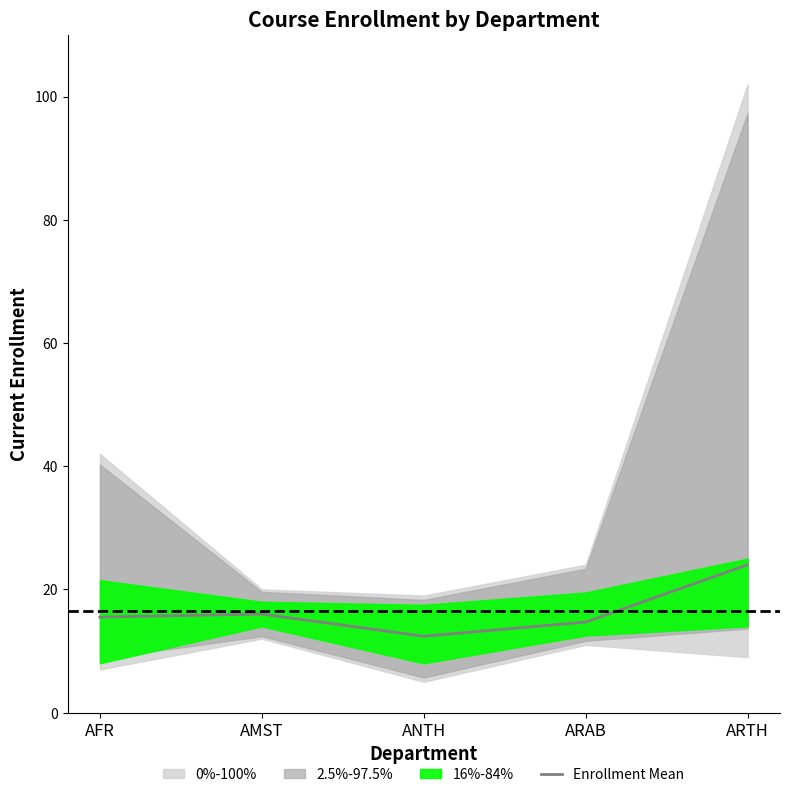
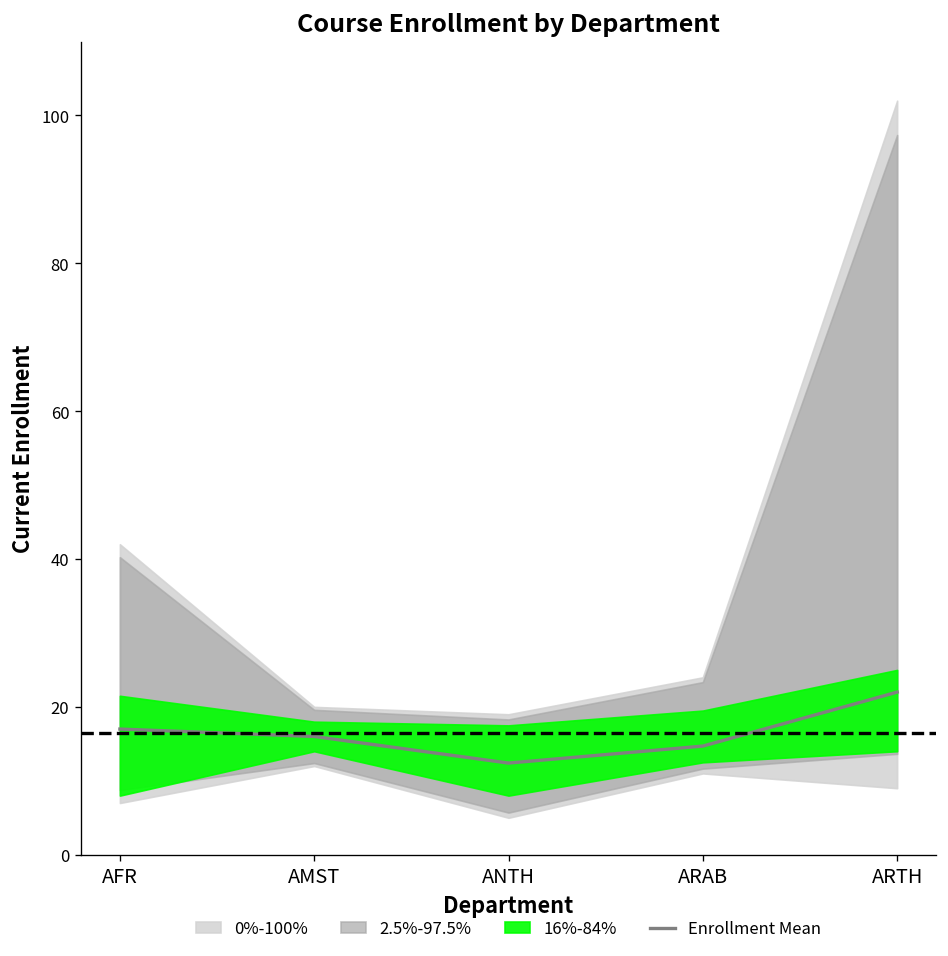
Enrollment Mean, AFR: 16 -> 17
Enrollment Mean, ARTH: 24 -> 22
